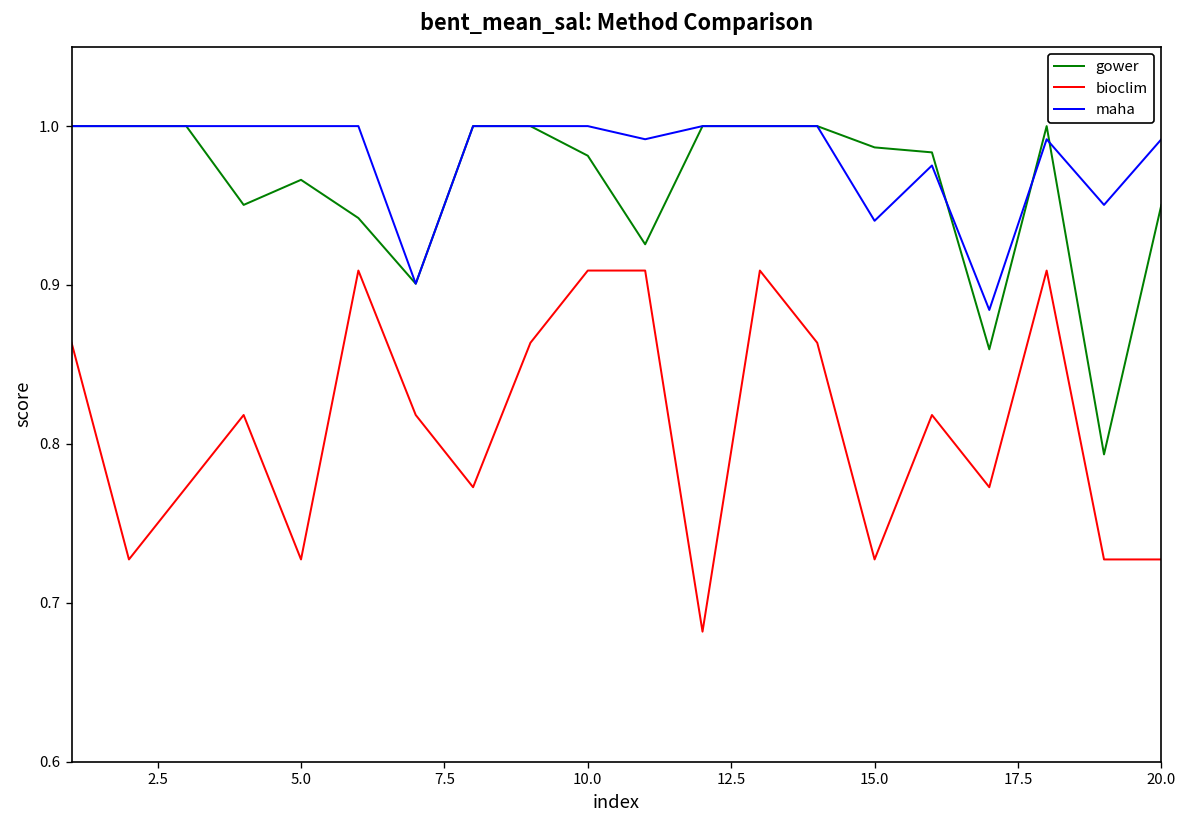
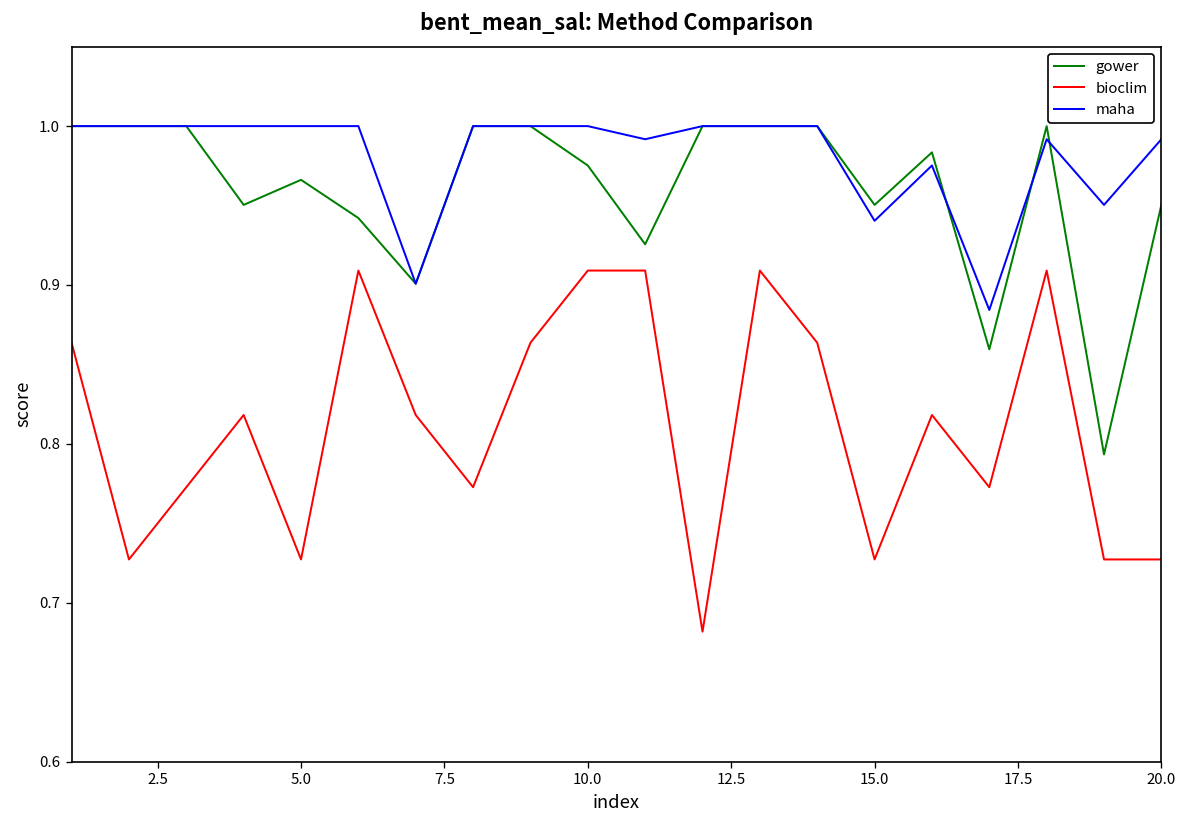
gower, 10.0: 0.981 -> 0.975
gower, 15.0: 0.987 -> 0.950
